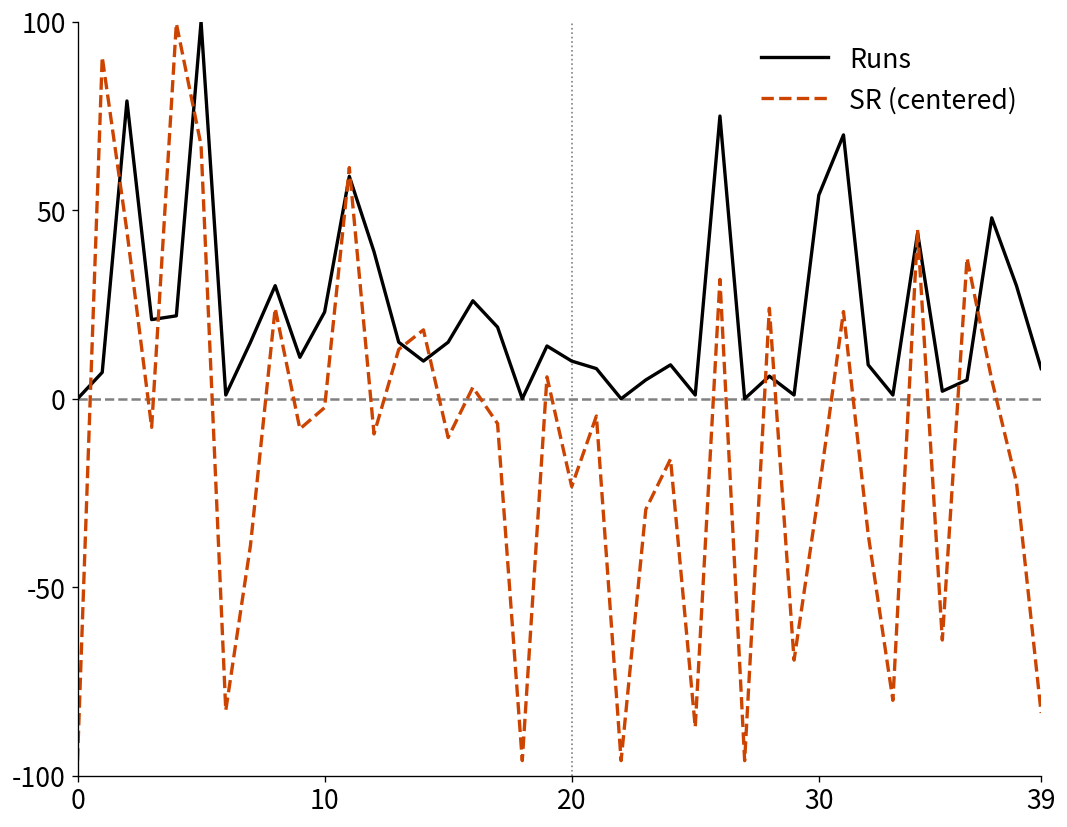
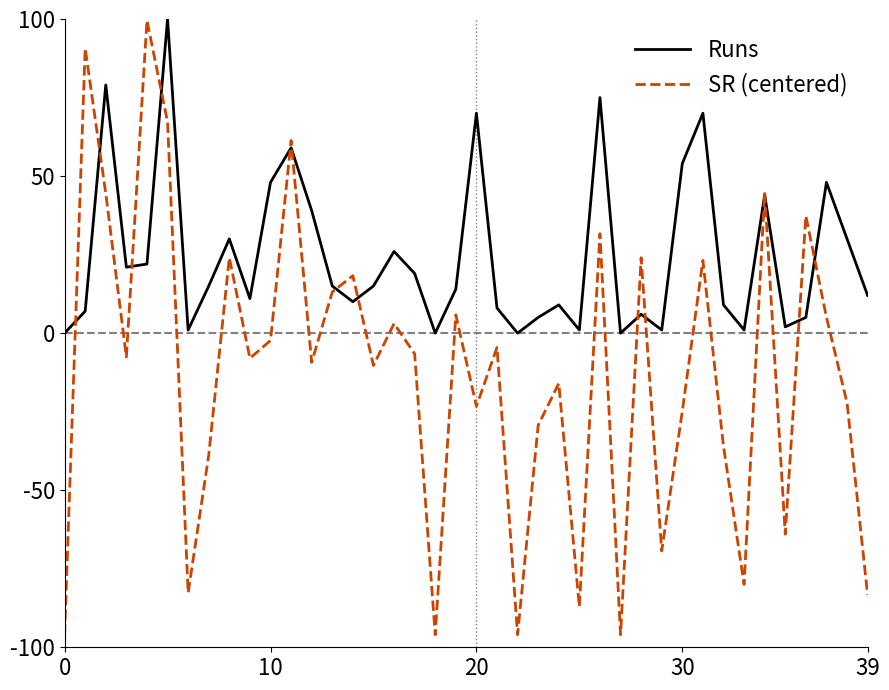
Runs, 10: 23 -> 48
Runs, 20: 10 -> 70
Runs, 39: 8 -> 12
